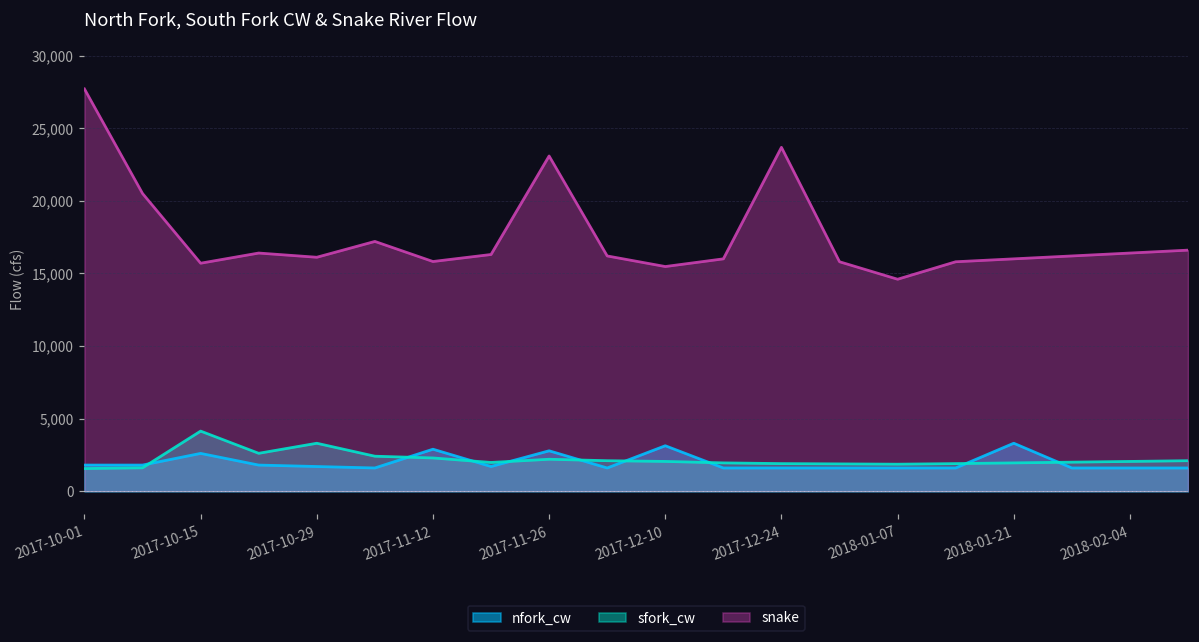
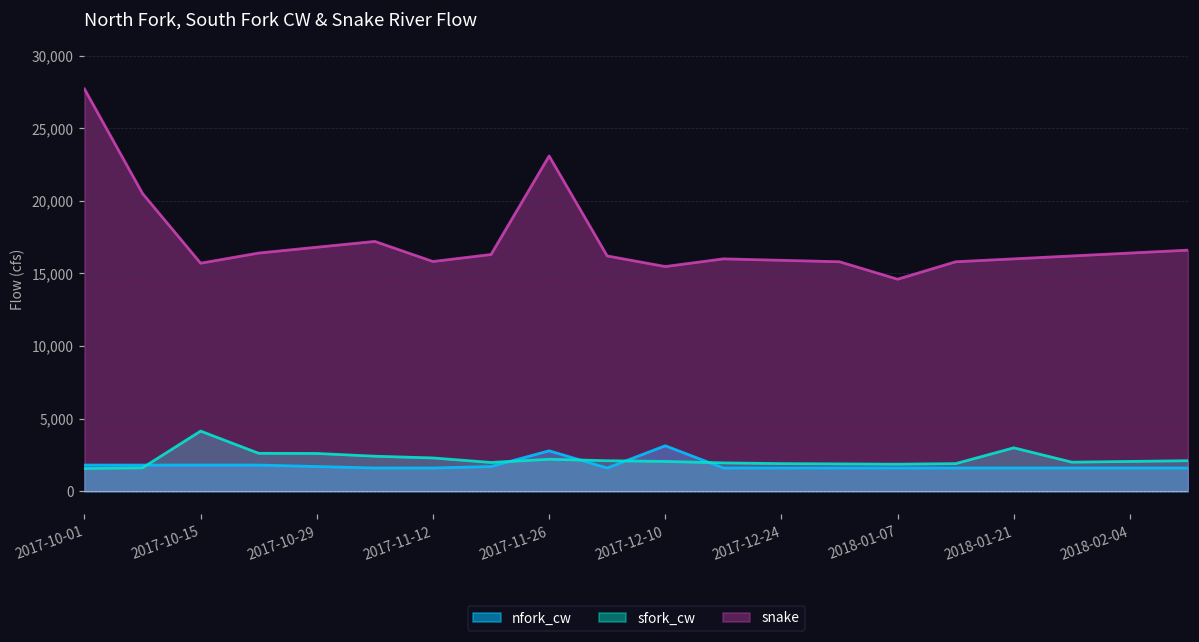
nfork_cw, 2017-10-15: 2,600 -> 1,800
sfork_cw, 2017-10-29: 3,300 -> 2,600
snake, 2017-10-29: 16,100 -> 16,800
nfork_cw, 2017-11-12: 2,900 -> 1,600
snake, 2017-12-24: 23,700 -> 15,900
nfork_cw, 2018-01-21: 3,300 -> 1,600
sfork_cw, 2018-01-21: 2,000 -> 3,000
